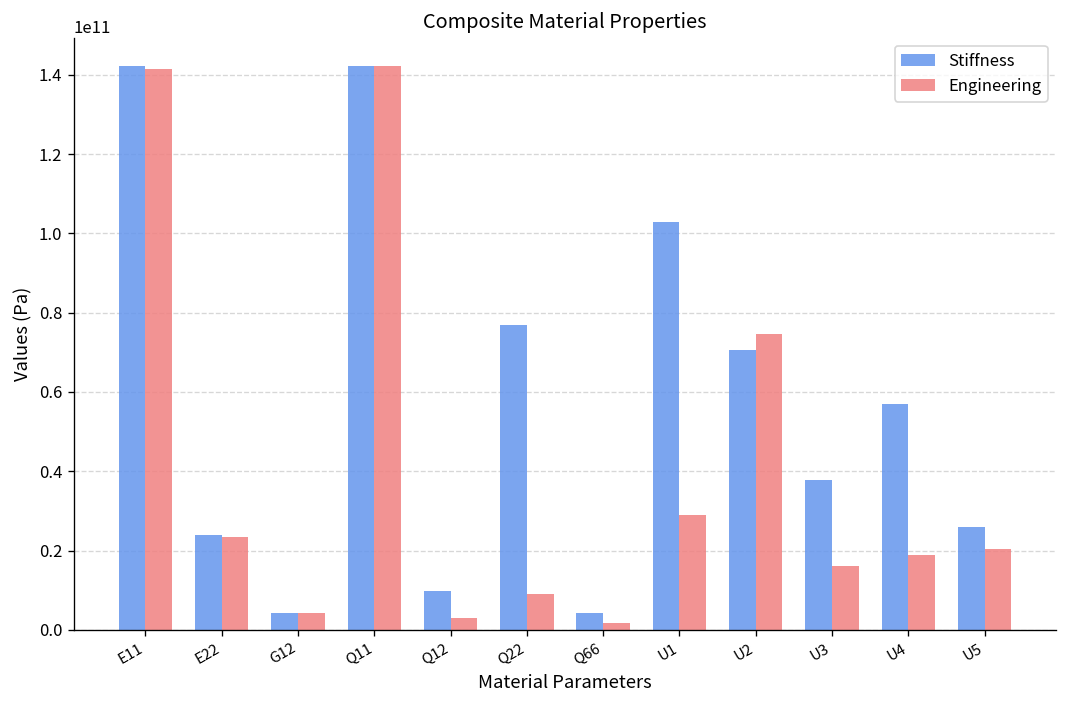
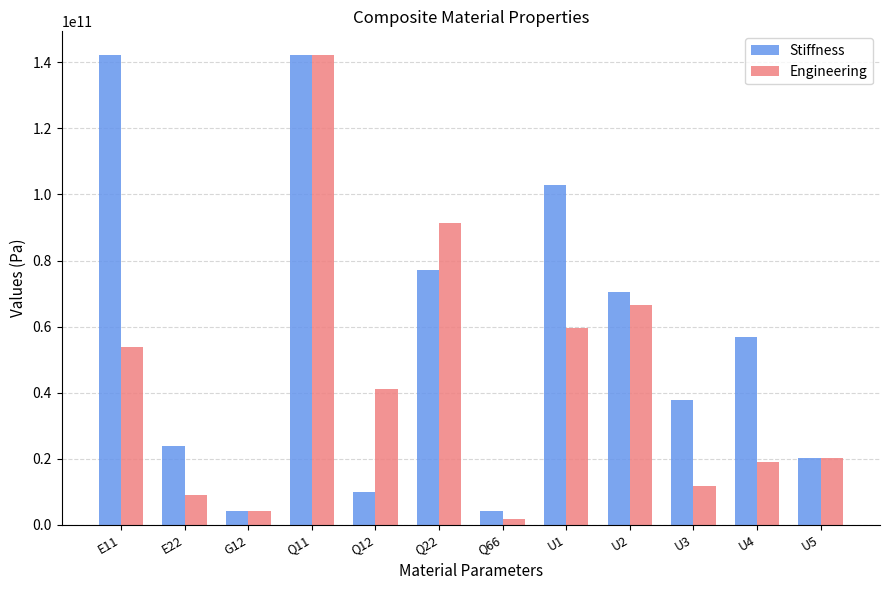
Engineering, E11: 141000000000 -> 54000000000
Engineering, E22: 23000000000 -> 9000000000
Engineering, Q12: 3000000000 -> 41000000000
Engineering, Q22: 9000000000 -> 92000000000
Engineering, U1: 29000000000 -> 60000000000
Engineering, U2: 75000000000 -> 67000000000
Engineering, U3: 16000000000 -> 12000000000
Stiffness, U5: 26000000000 -> 20000000000
